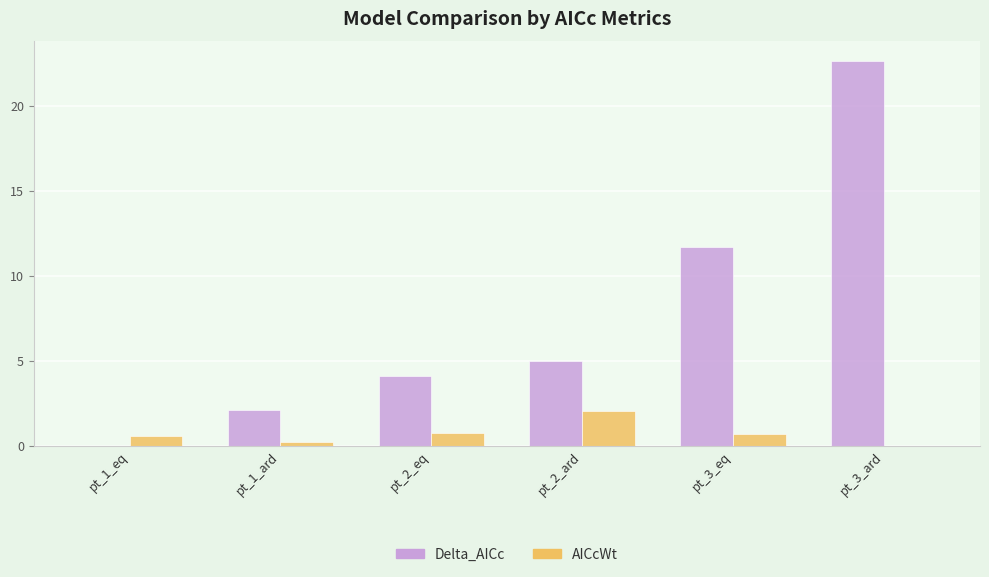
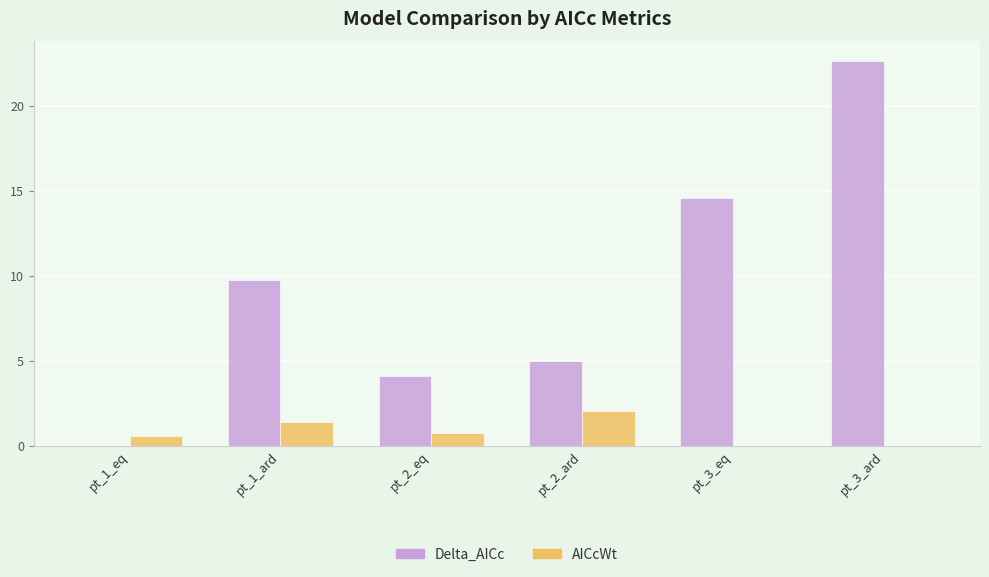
Delta_AICc, pt_1_ard: 2.1 -> 9.7
AICcWt, pt_1_ard: 0.2 -> 1.4
Delta_AICc, pt_3_eq: 11.7 -> 14.6
AICcWt, pt_3_eq: 0.7 -> 0.0
